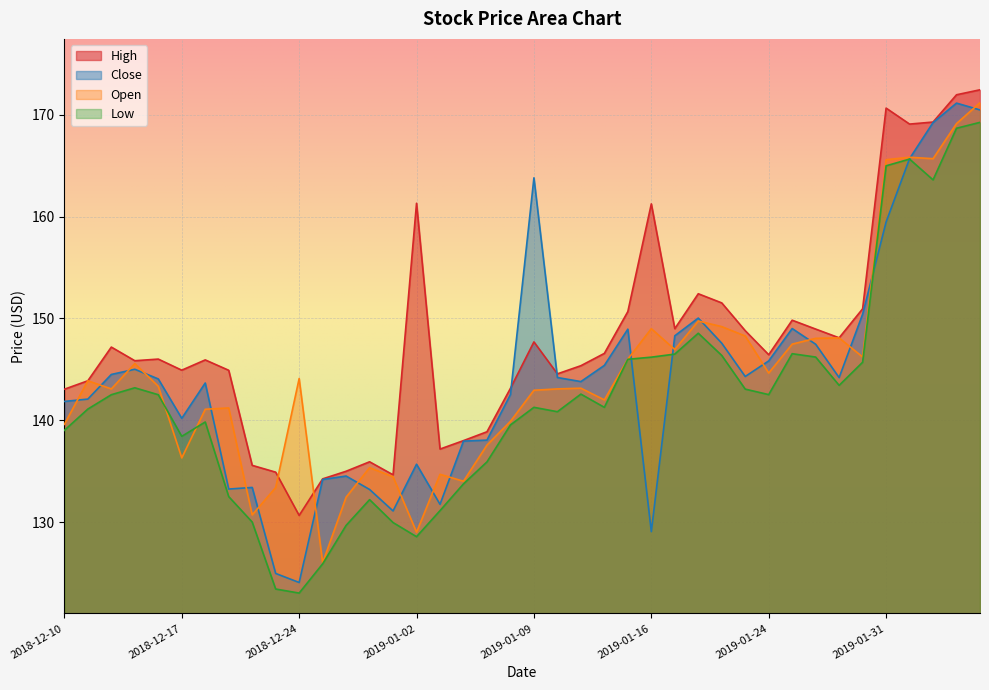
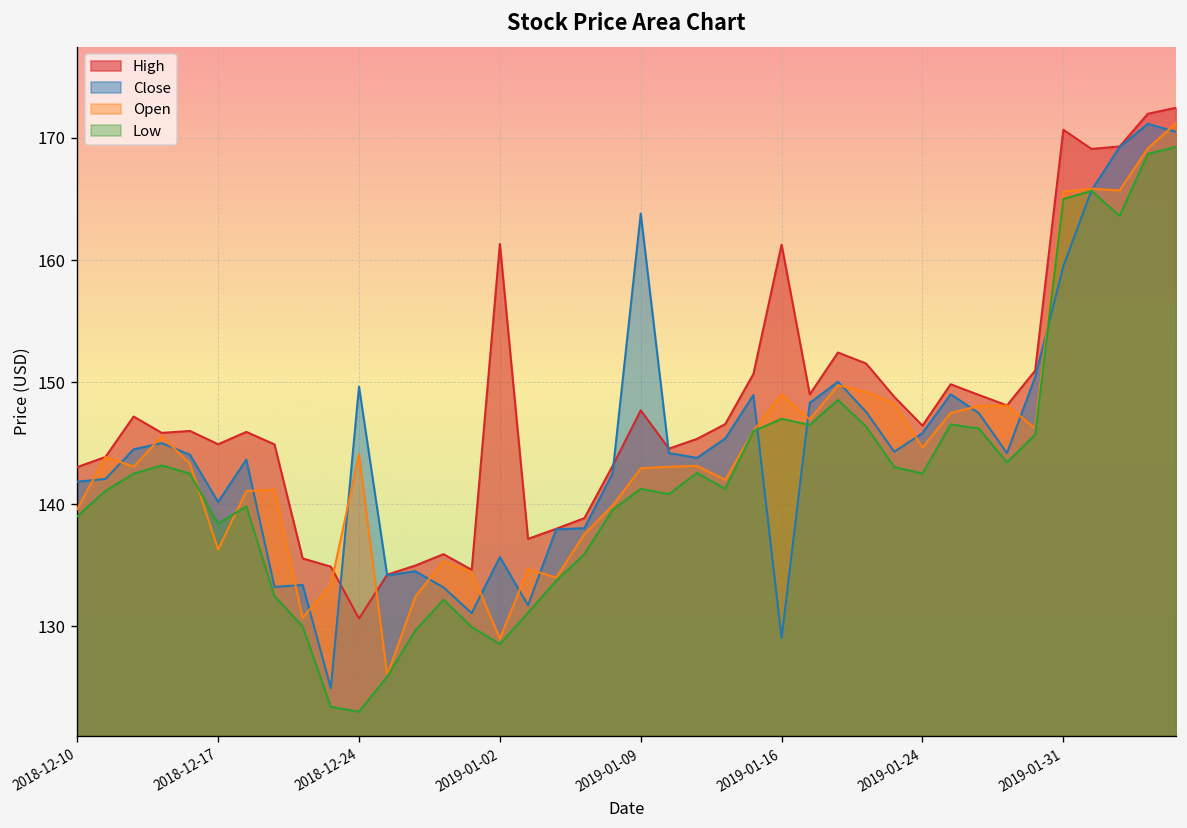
Close, 2018-12-24: 124.1 -> 149.6
Low, 2019-01-16: 146.2 -> 147.0
